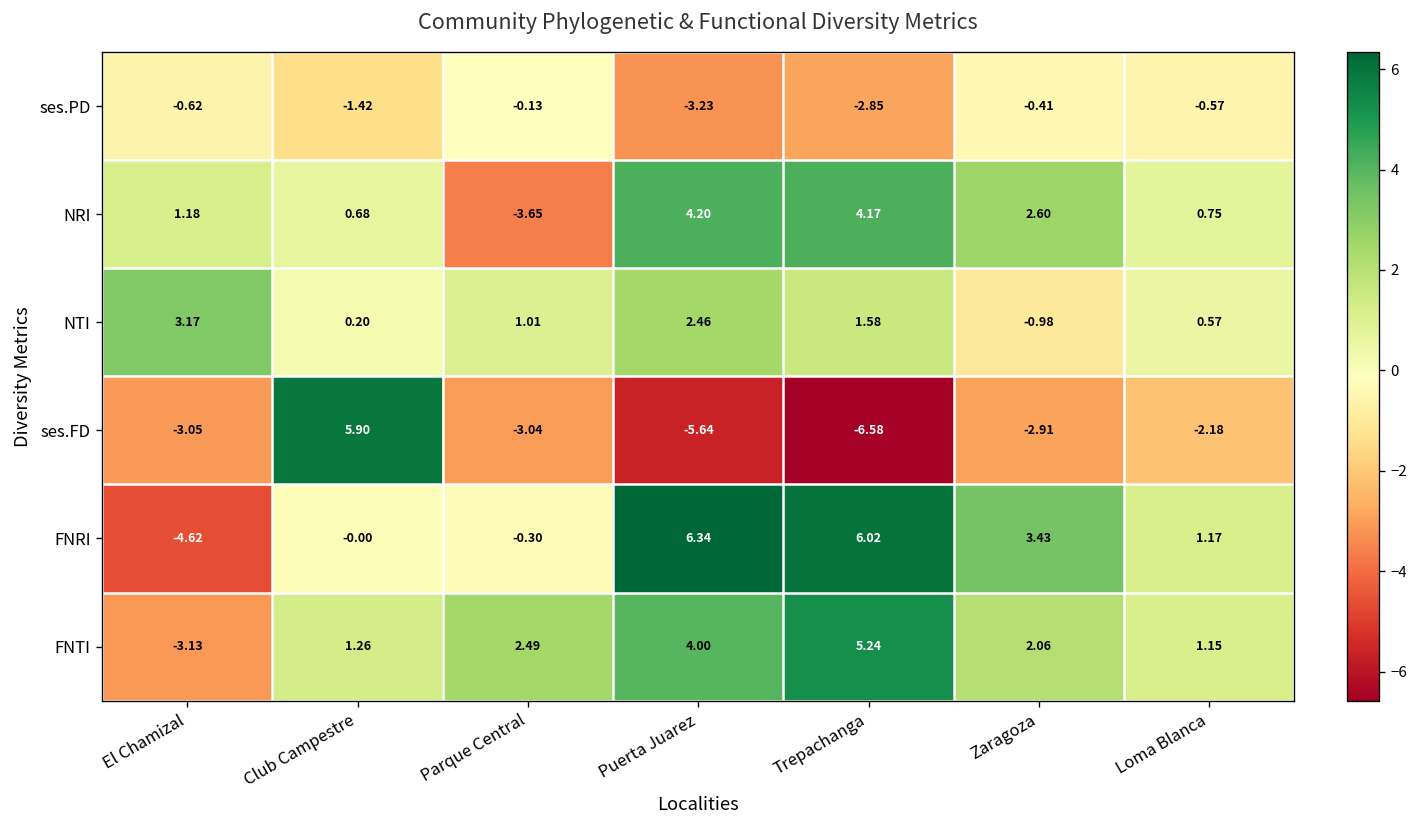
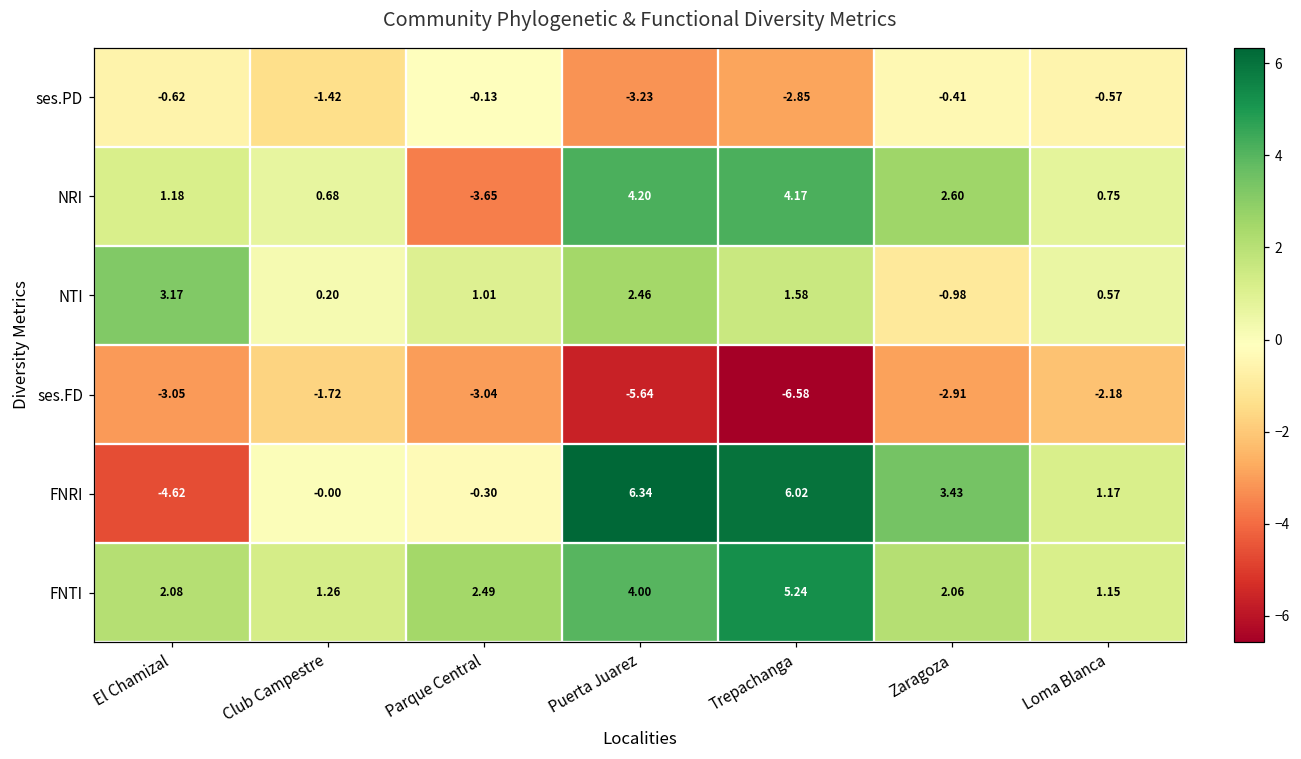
ses.FD, Club Campestre: 5.90 -> -1.72
FNTI, El Chamizal: -3.13 -> 2.08
